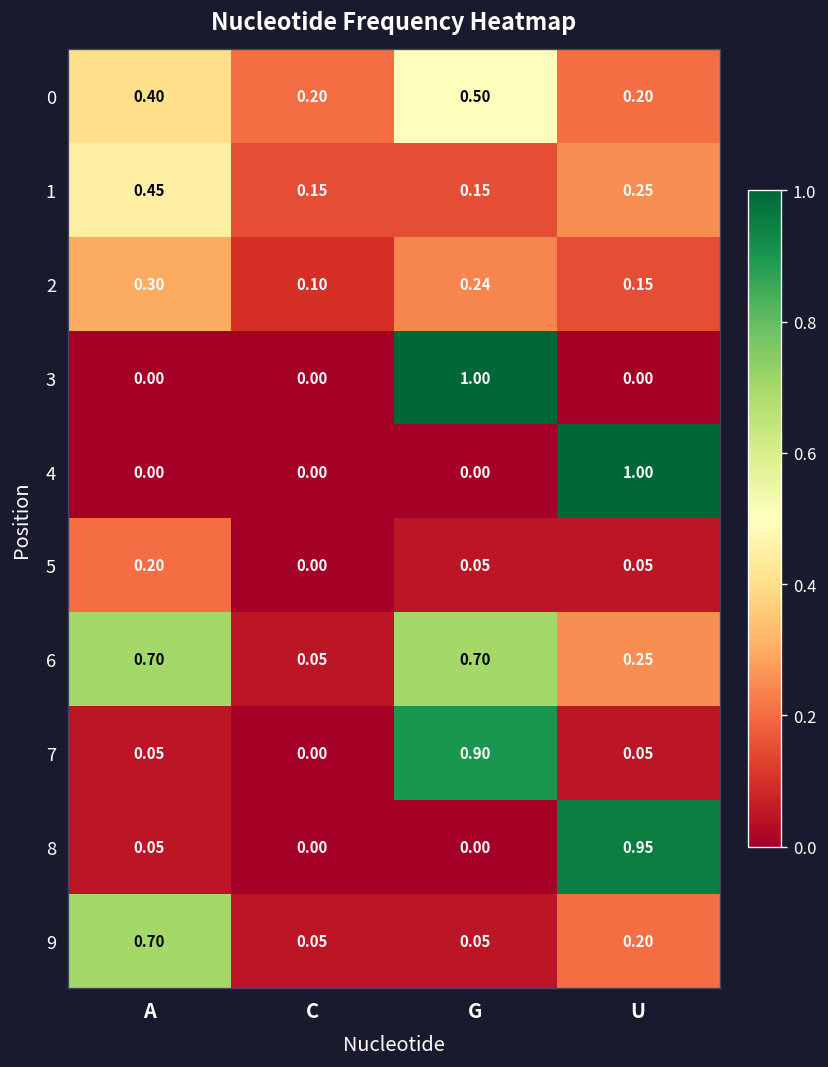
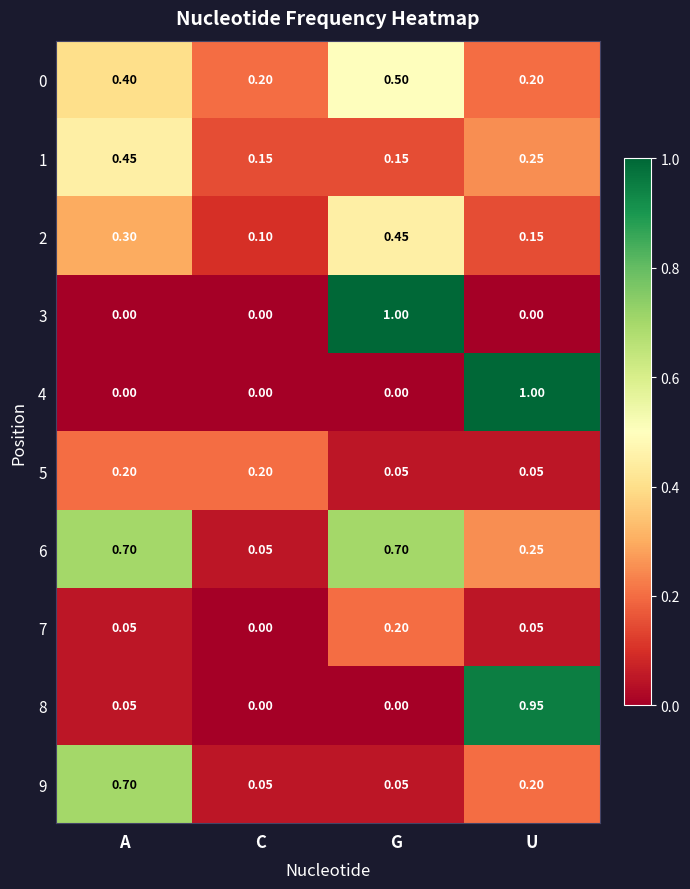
2, G: 0.24 -> 0.45
5, C: 0.00 -> 0.20
7, G: 0.90 -> 0.20
